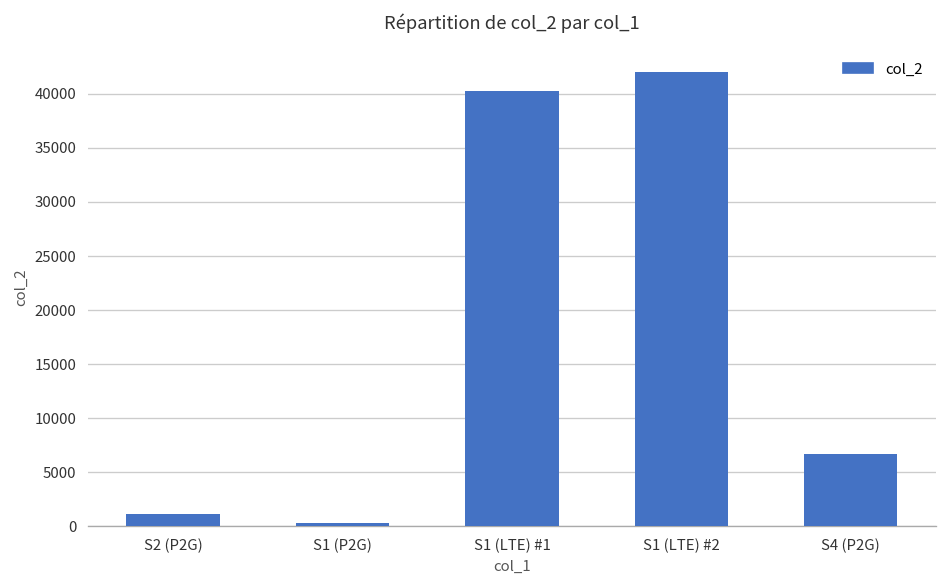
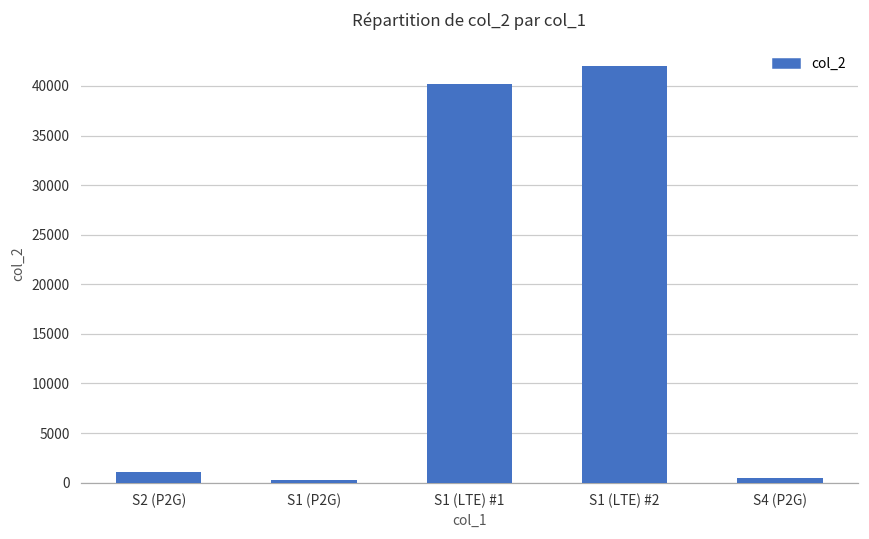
S4 (P2G): 7000 -> 0
